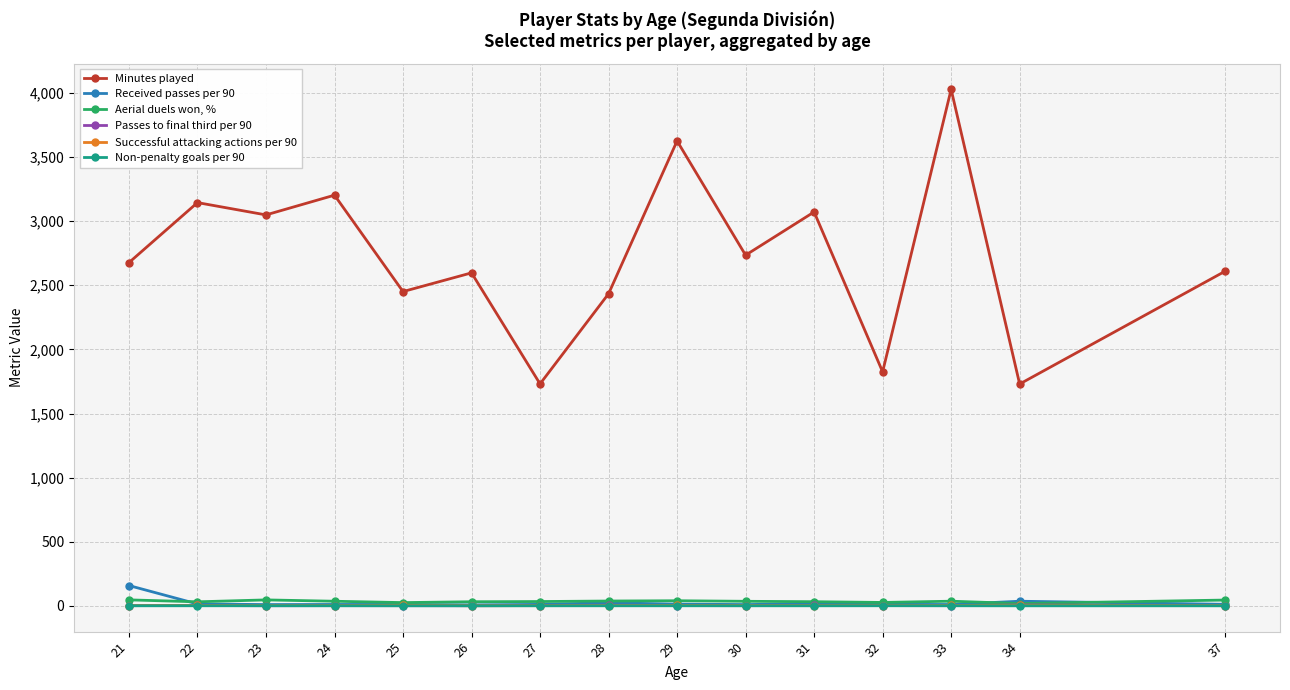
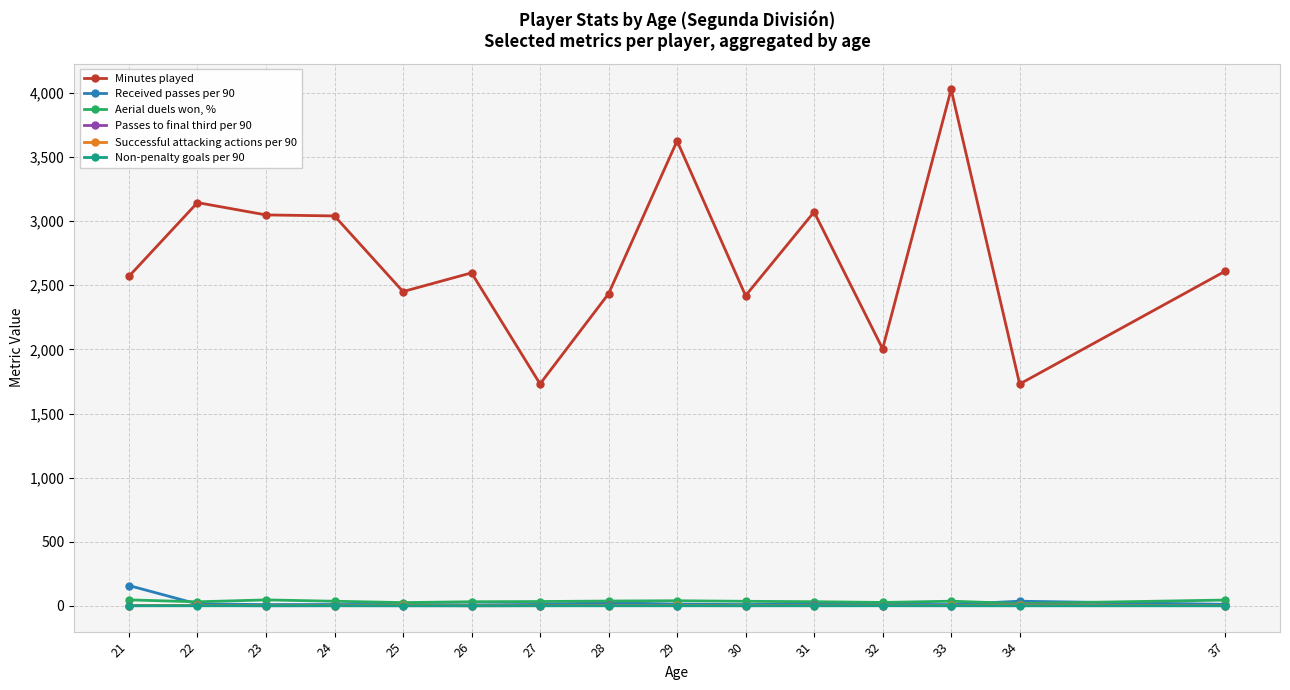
Minutes played, 21: 2,680 -> 2,570
Minutes played, 24: 3,200 -> 3,040
Minutes played, 30: 2,740 -> 2,420
Minutes played, 32: 1,830 -> 2,010
